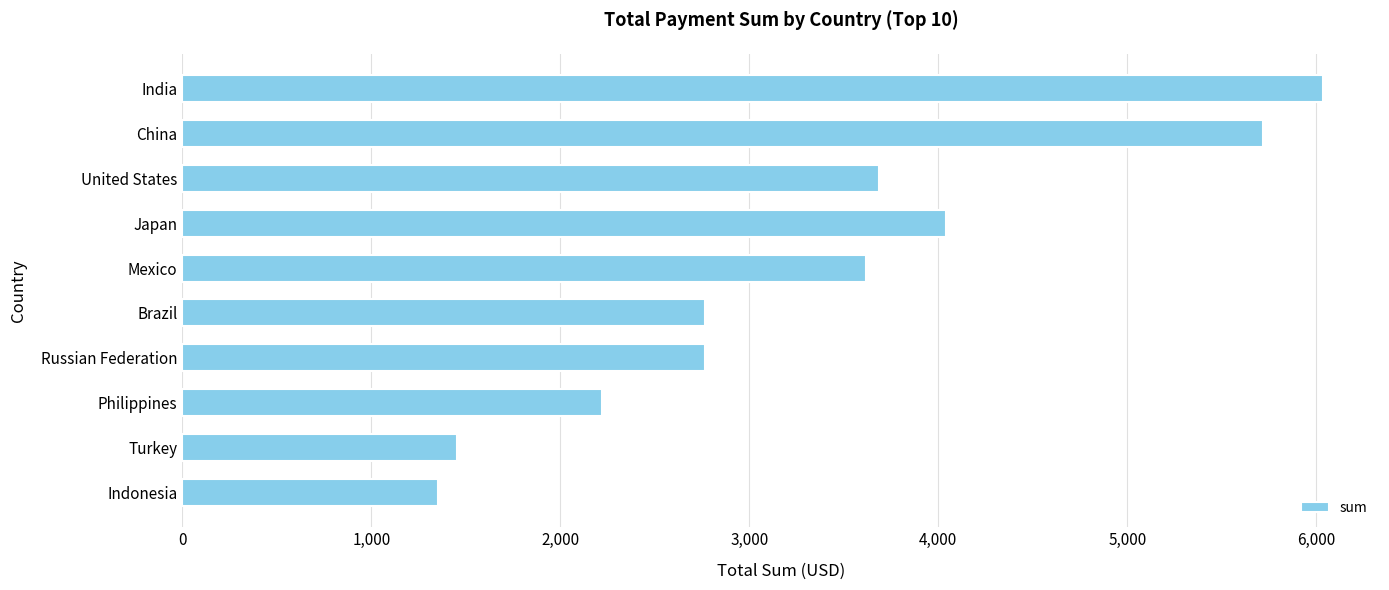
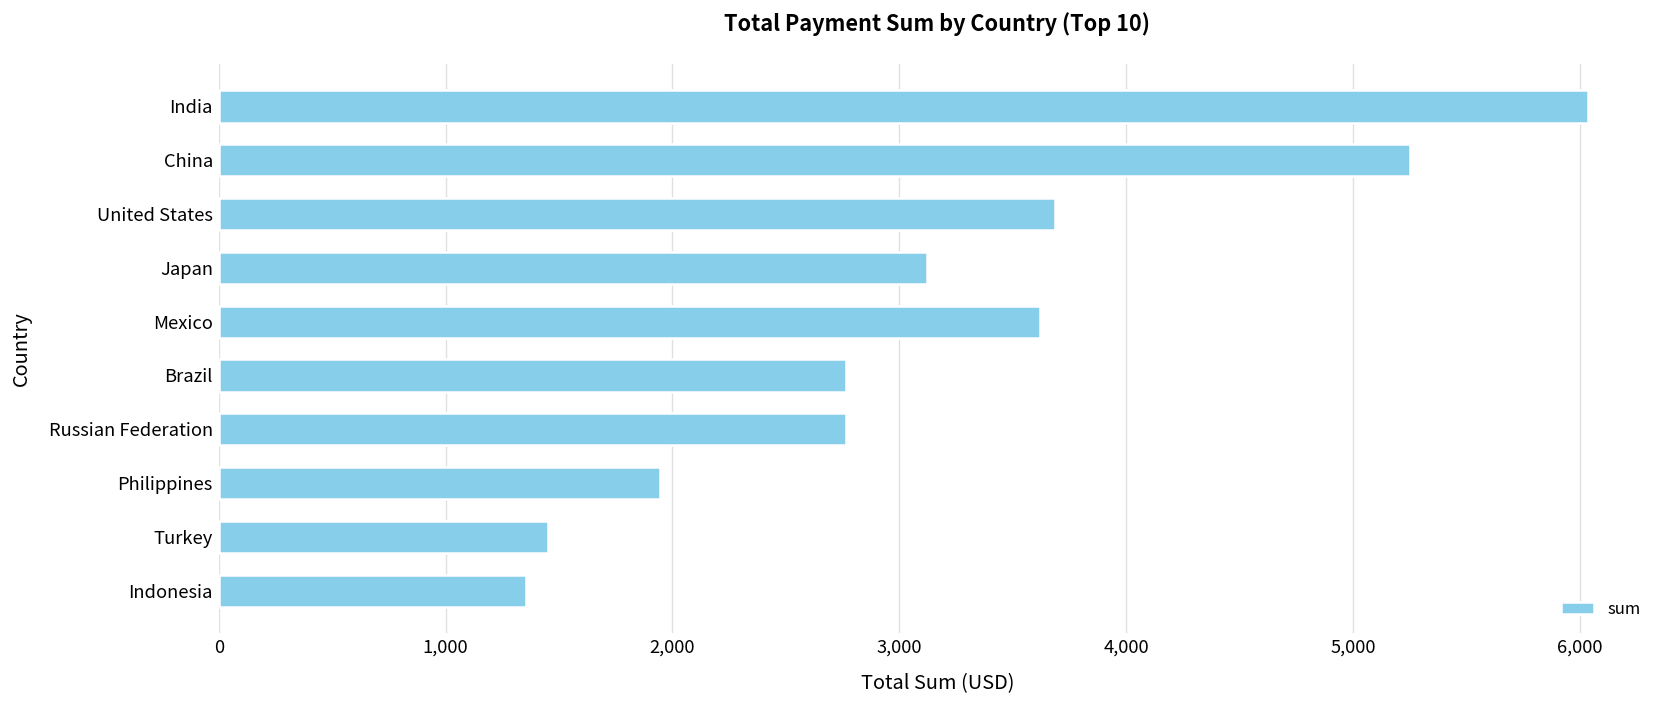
China: 5,720 -> 5,250
Japan: 4,040 -> 3,120
Philippines: 2,220 -> 1,950
